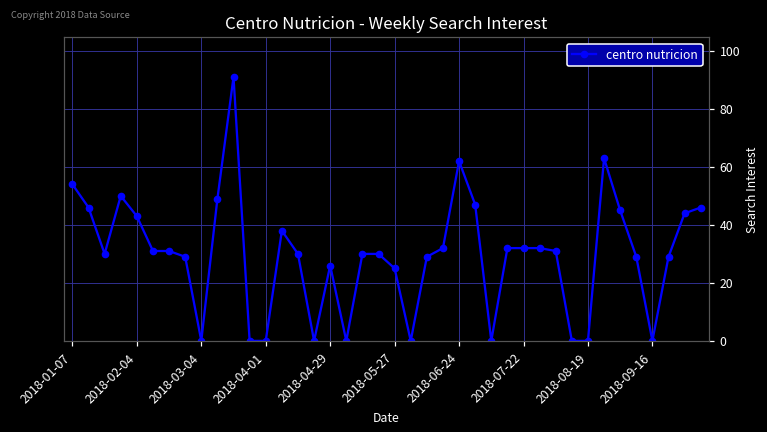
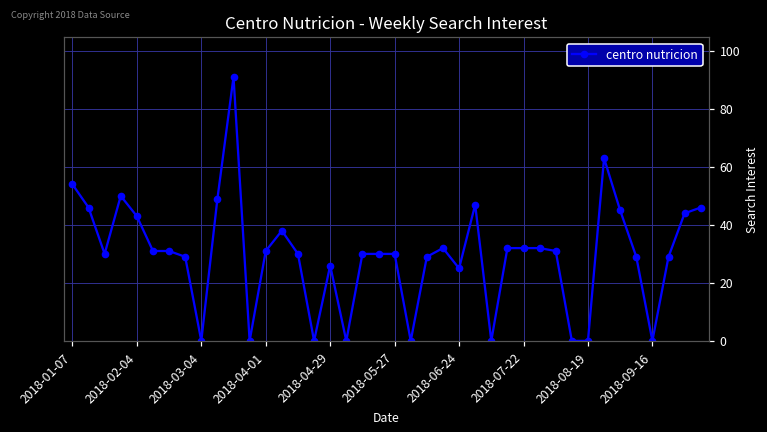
2018-04-01: 0 -> 31
2018-05-27: 25 -> 30
2018-06-24: 62 -> 25
